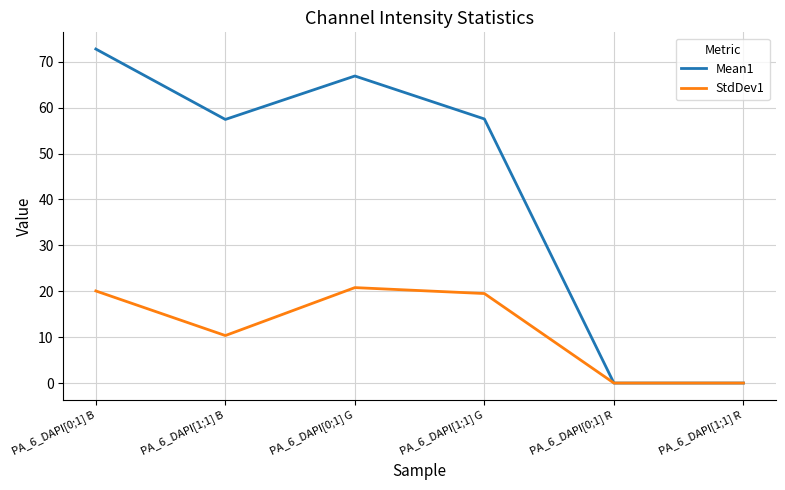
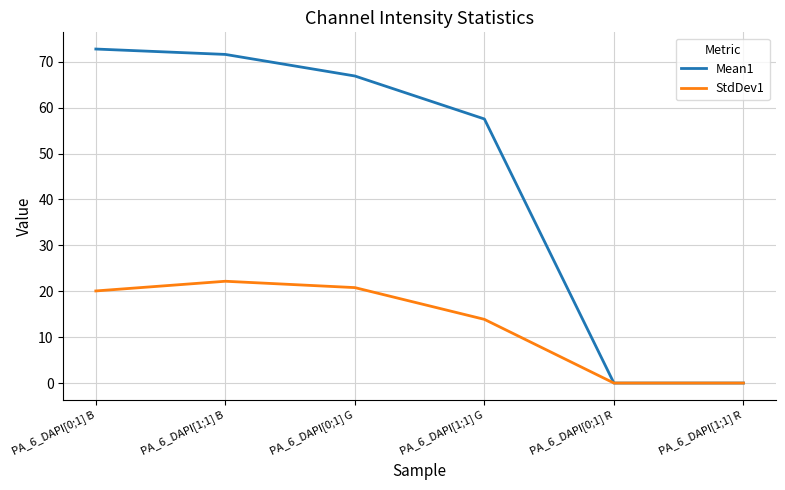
Mean1, PA_6_DAPI[1;1] B: 57 -> 72
StdDev1, PA_6_DAPI[1;1] B: 10 -> 22
StdDev1, PA_6_DAPI[1;1] G: 19 -> 14
